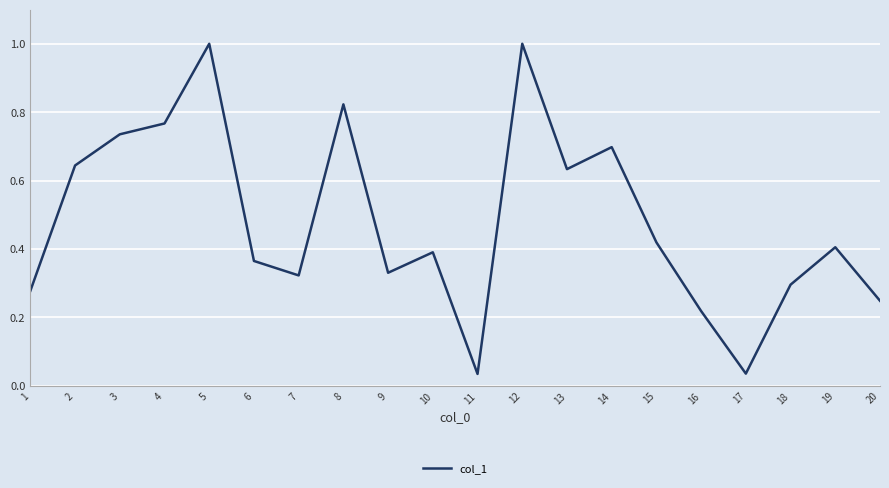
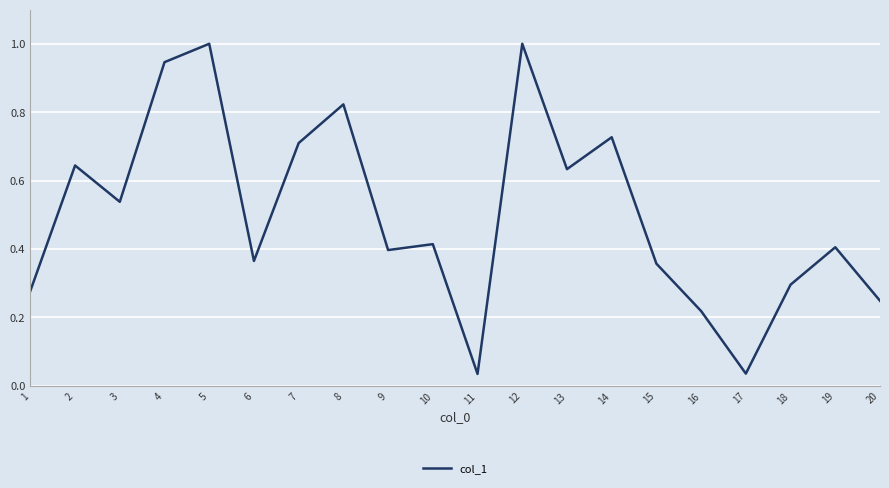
3: 0.74 -> 0.54
4: 0.77 -> 0.95
7: 0.32 -> 0.71
9: 0.33 -> 0.40
10: 0.39 -> 0.41
14: 0.70 -> 0.73
15: 0.42 -> 0.36
